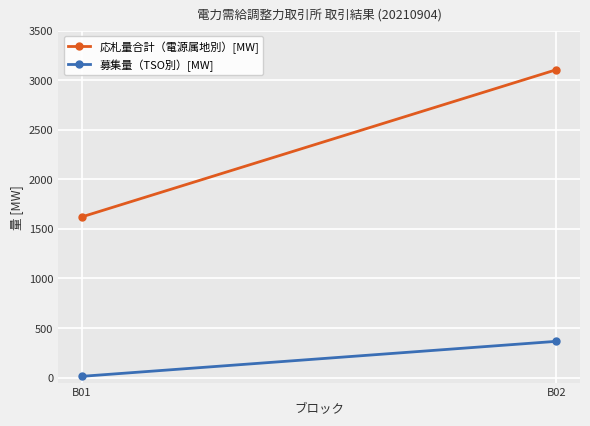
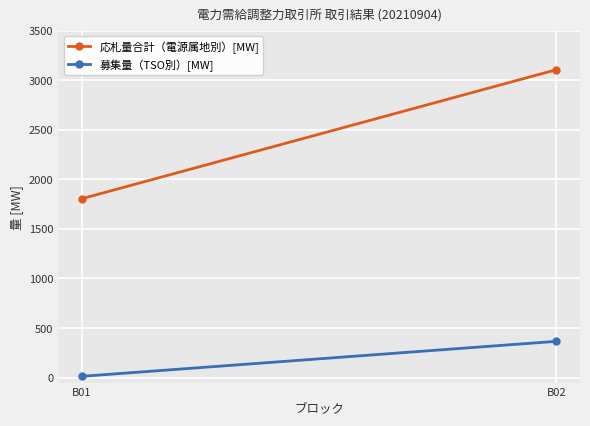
応札量合計（電源属地別）[MW], B01: 1600 -> 1800
